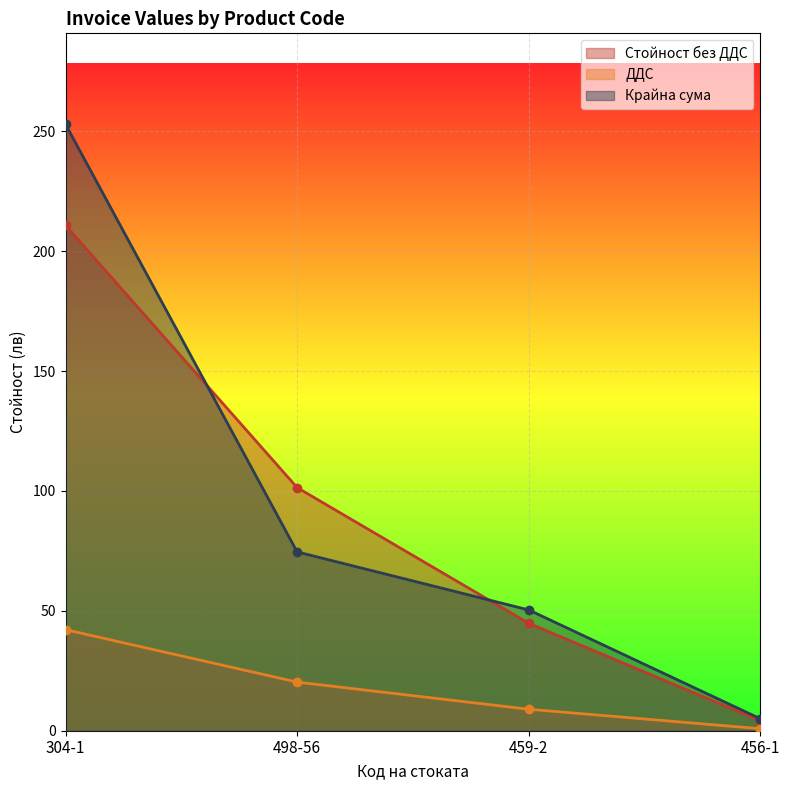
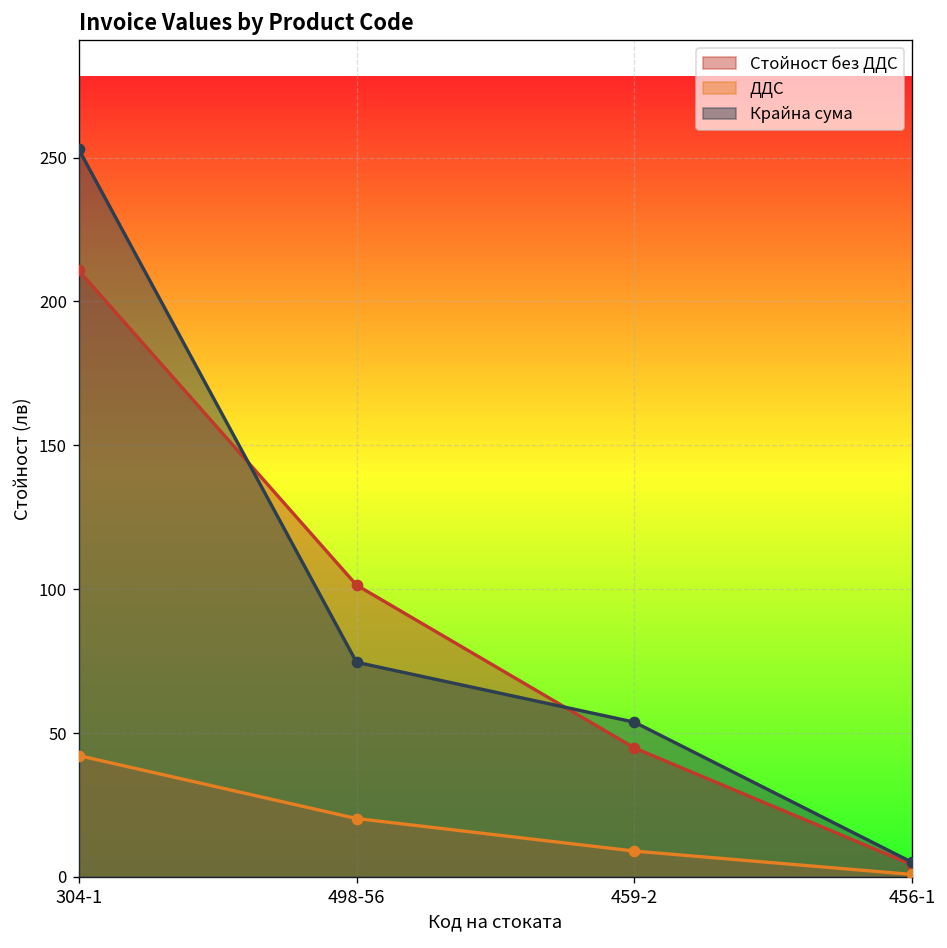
Крайна сума, 459-2: 50 -> 54
